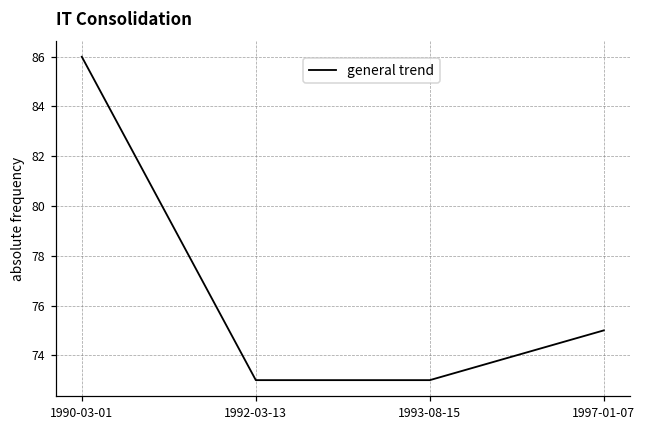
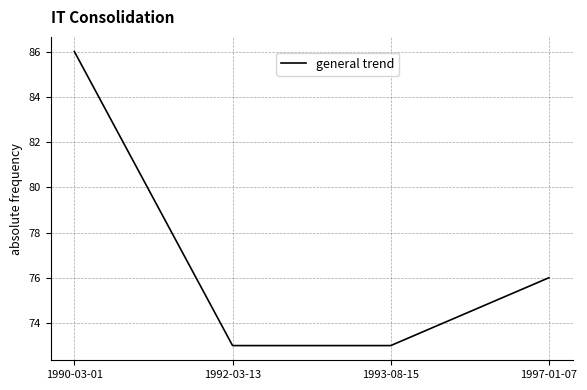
1997-01-07: 75 -> 76
